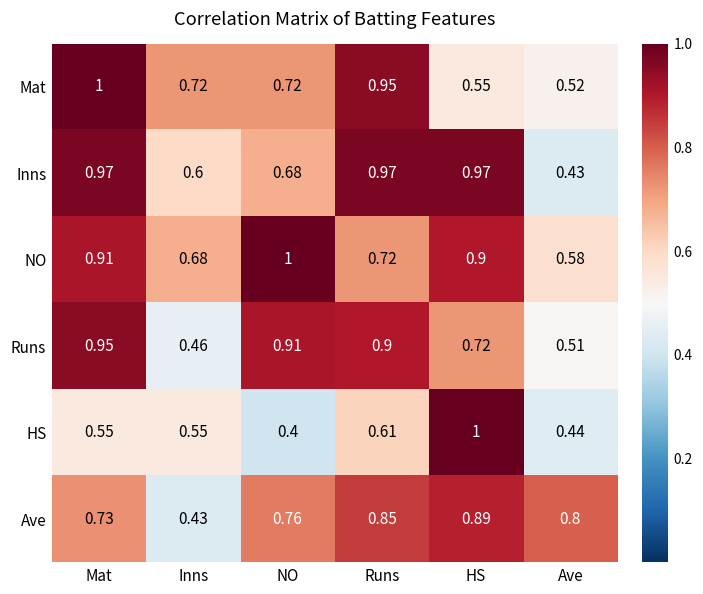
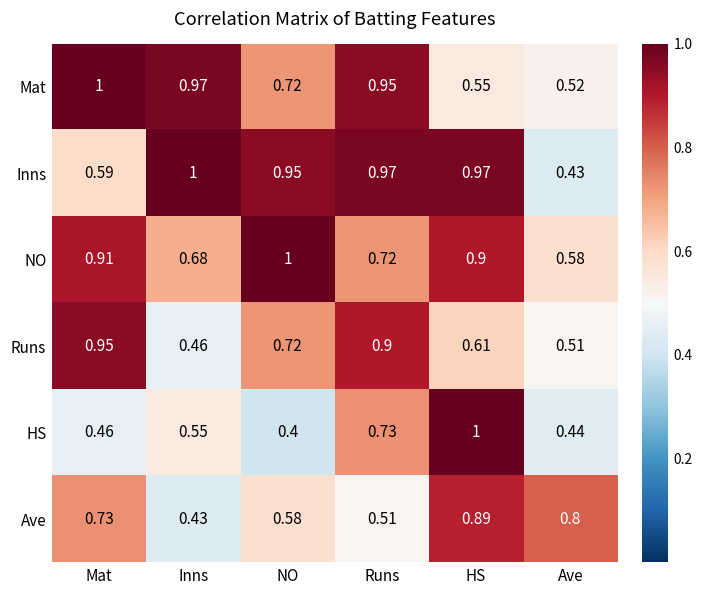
Mat, Inns: 0.72 -> 0.97
Inns, Mat: 0.97 -> 0.59
Inns, Inns: 0.6 -> 1
Inns, NO: 0.68 -> 0.95
Runs, NO: 0.91 -> 0.72
Runs, HS: 0.72 -> 0.61
HS, Mat: 0.55 -> 0.46
HS, Runs: 0.61 -> 0.73
Ave, NO: 0.76 -> 0.58
Ave, Runs: 0.85 -> 0.51
